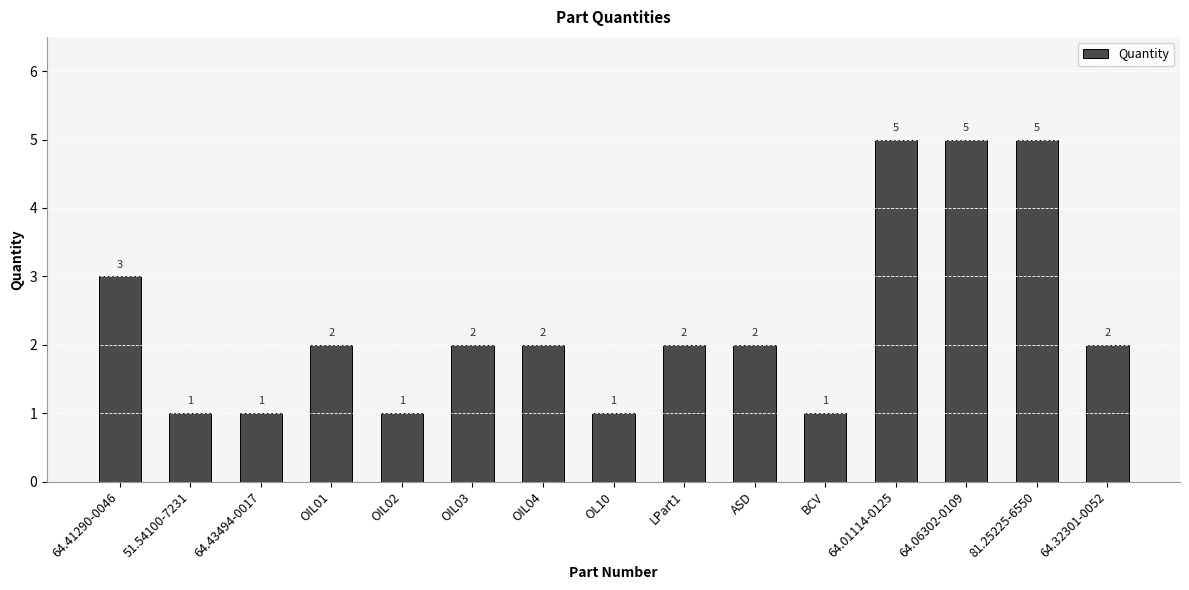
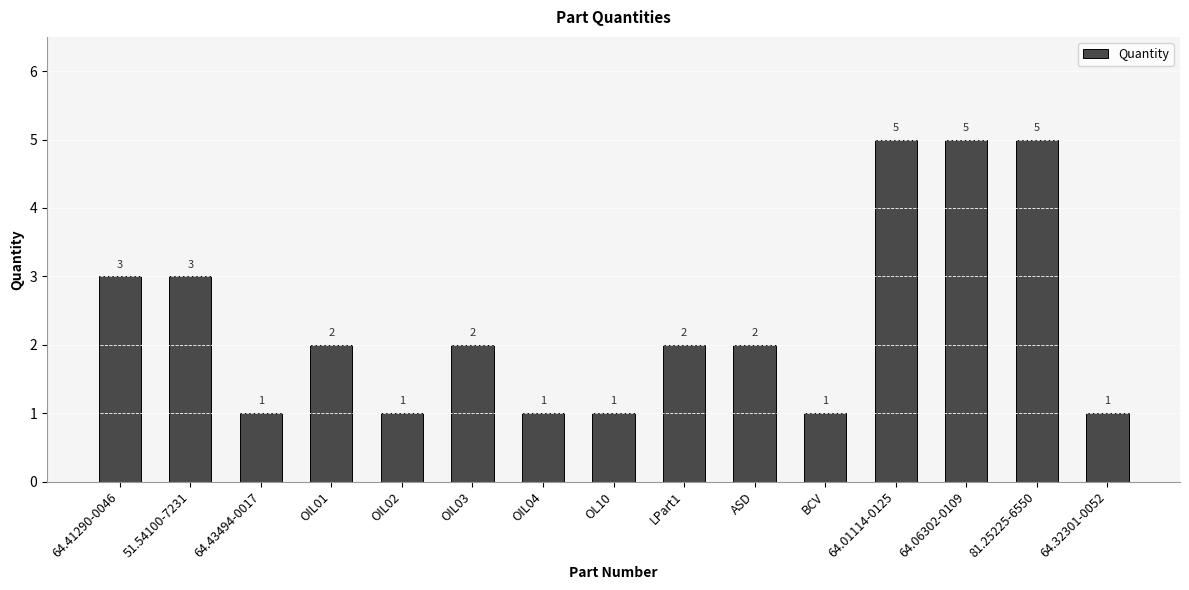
51.54100-7231: 1 -> 3
OIL04: 2 -> 1
64.32301-0052: 2 -> 1
